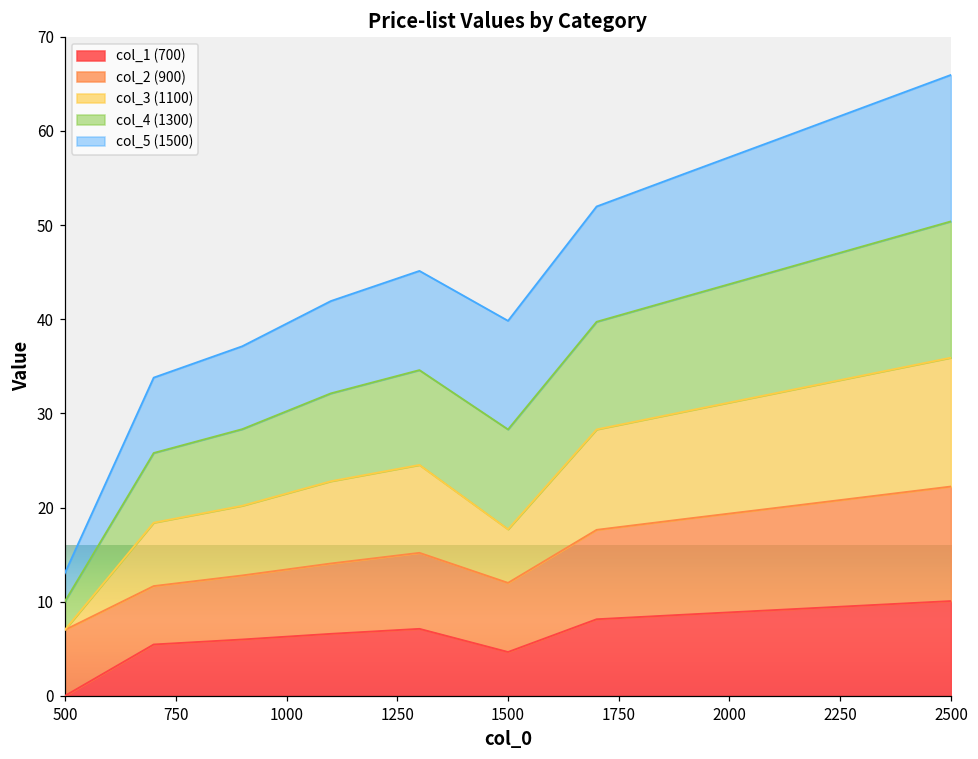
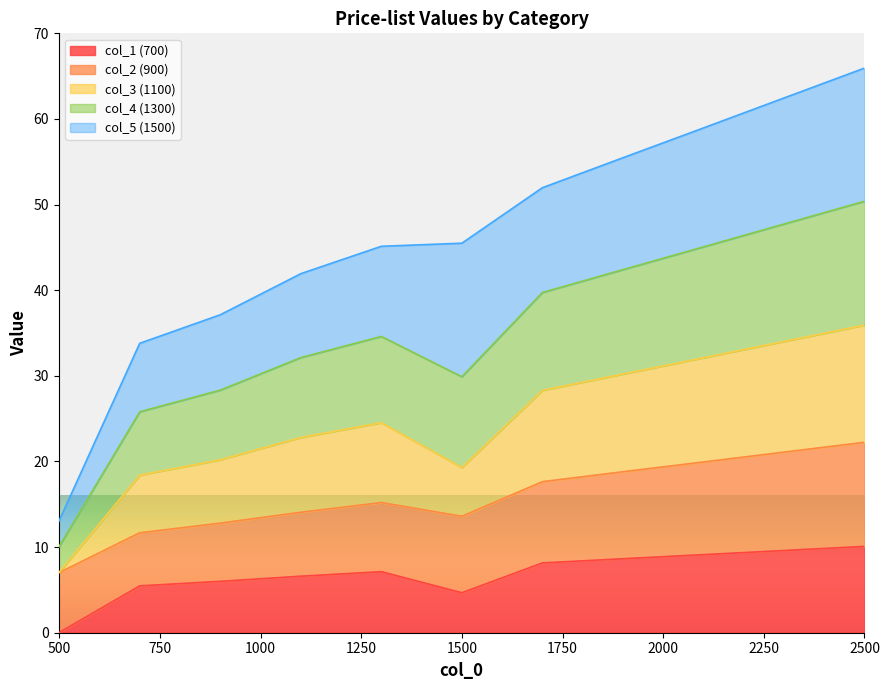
col_2 (900), 1500: 7 -> 9
col_5 (1500), 1500: 12 -> 16
